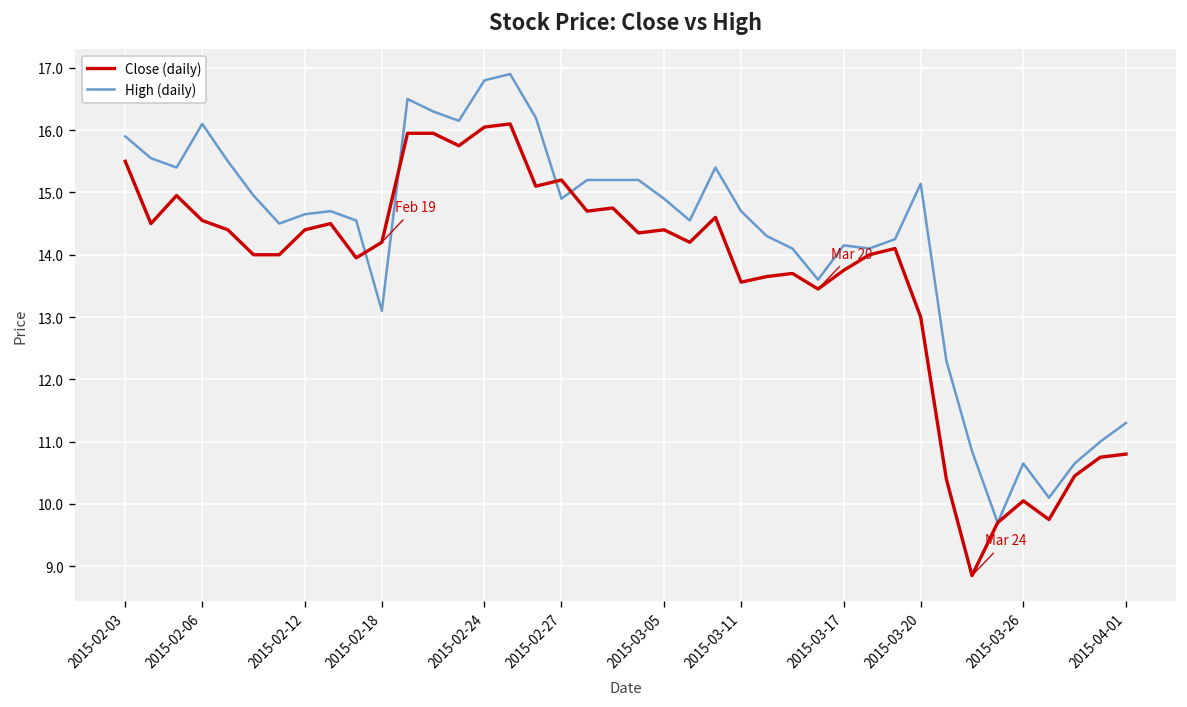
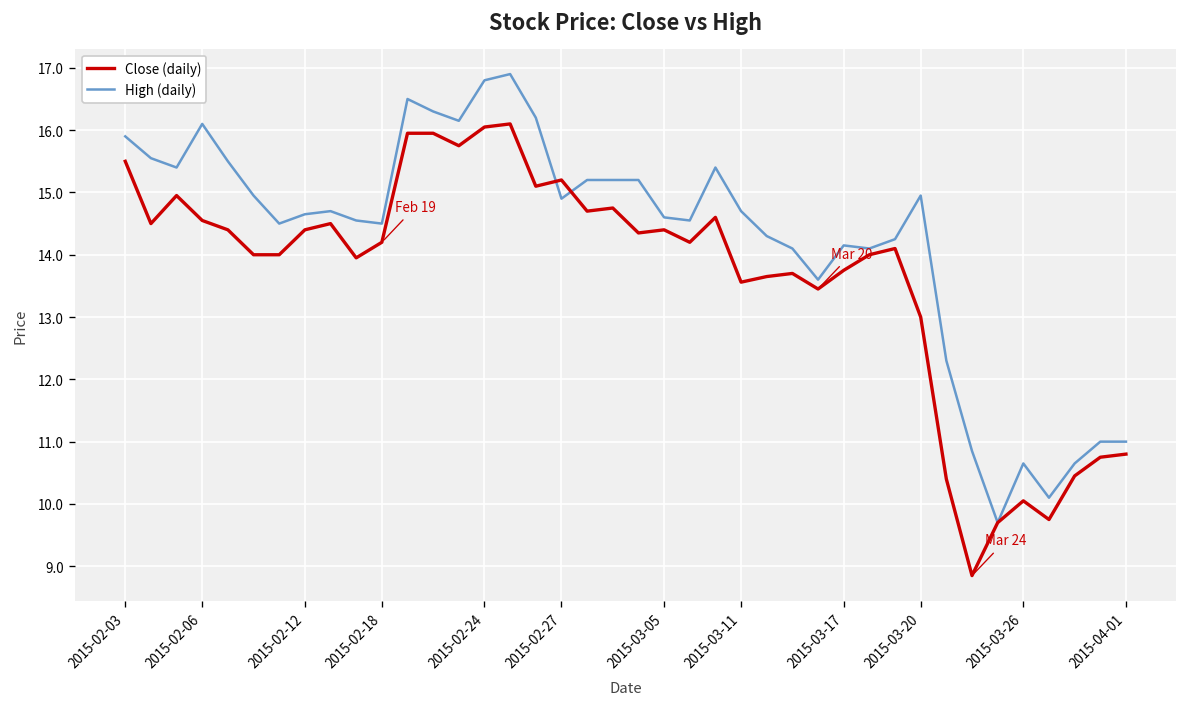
High (daily), 2015-02-18: 13.1 -> 14.5
High (daily), 2015-03-05: 14.9 -> 14.6
High (daily), 2015-03-20: 15.1 -> 15.0
High (daily), 2015-04-01: 11.3 -> 11.0
